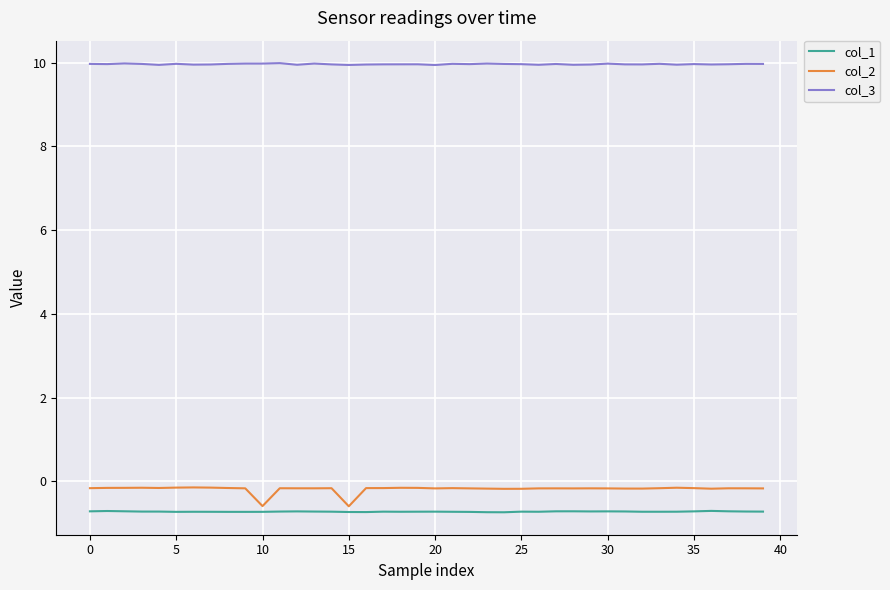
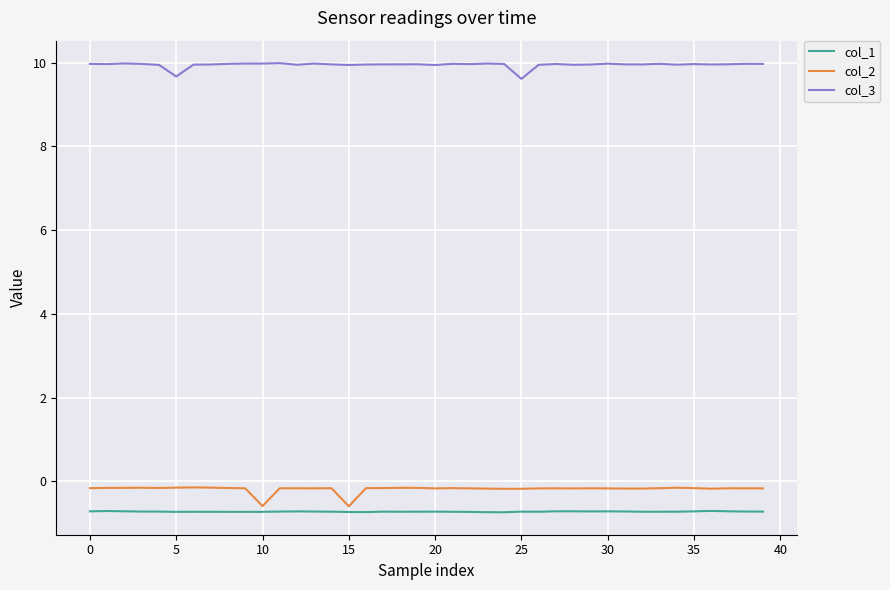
col_3, 5: 10.0 -> 9.7
col_3, 25: 10.0 -> 9.6
